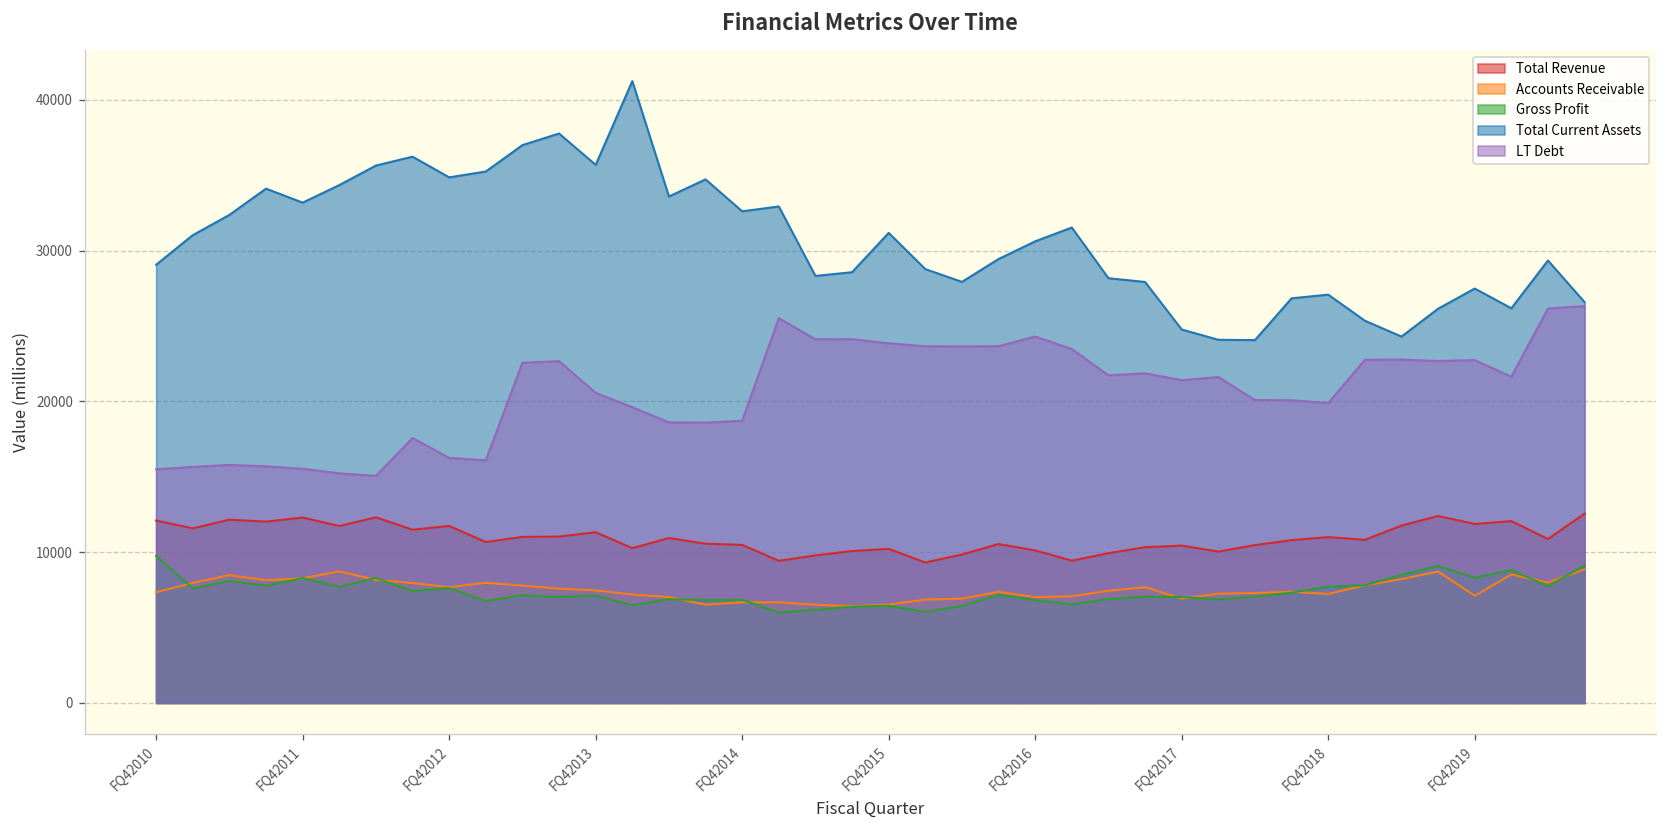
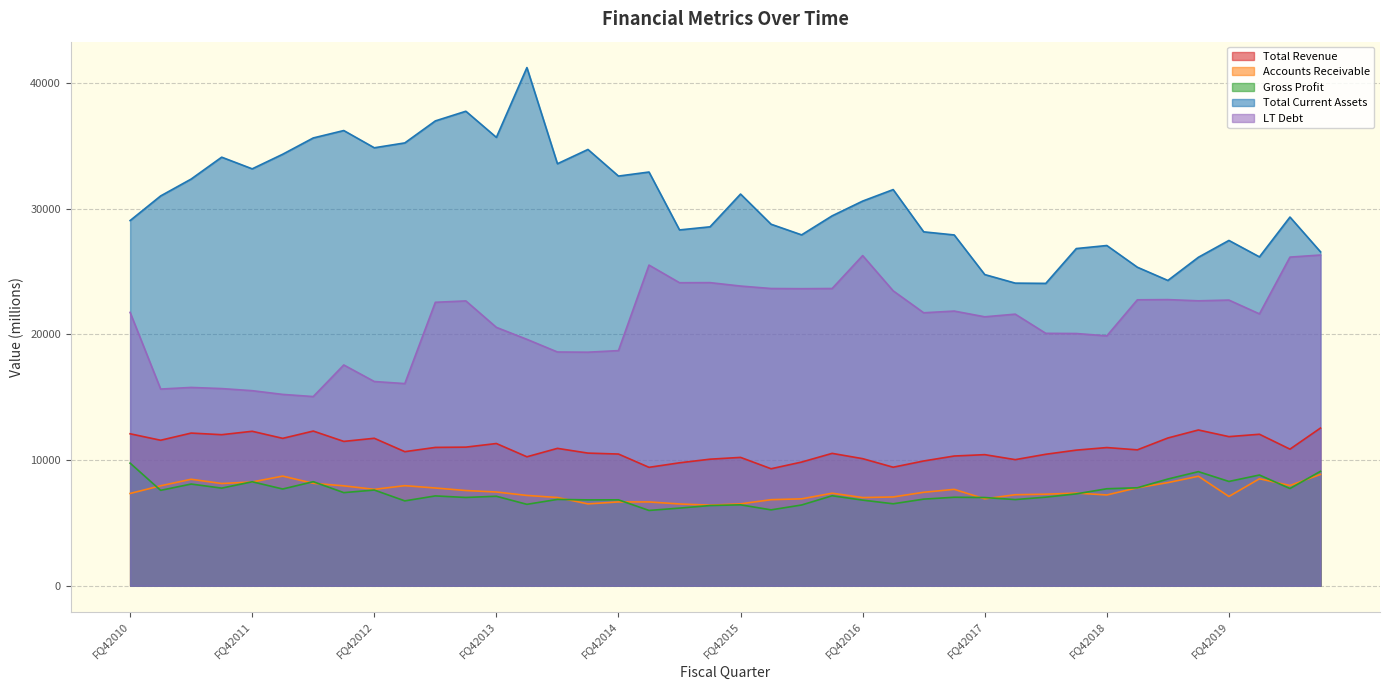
LT Debt, FQ42010: 15500 -> 21800
LT Debt, FQ42016: 24300 -> 26300
